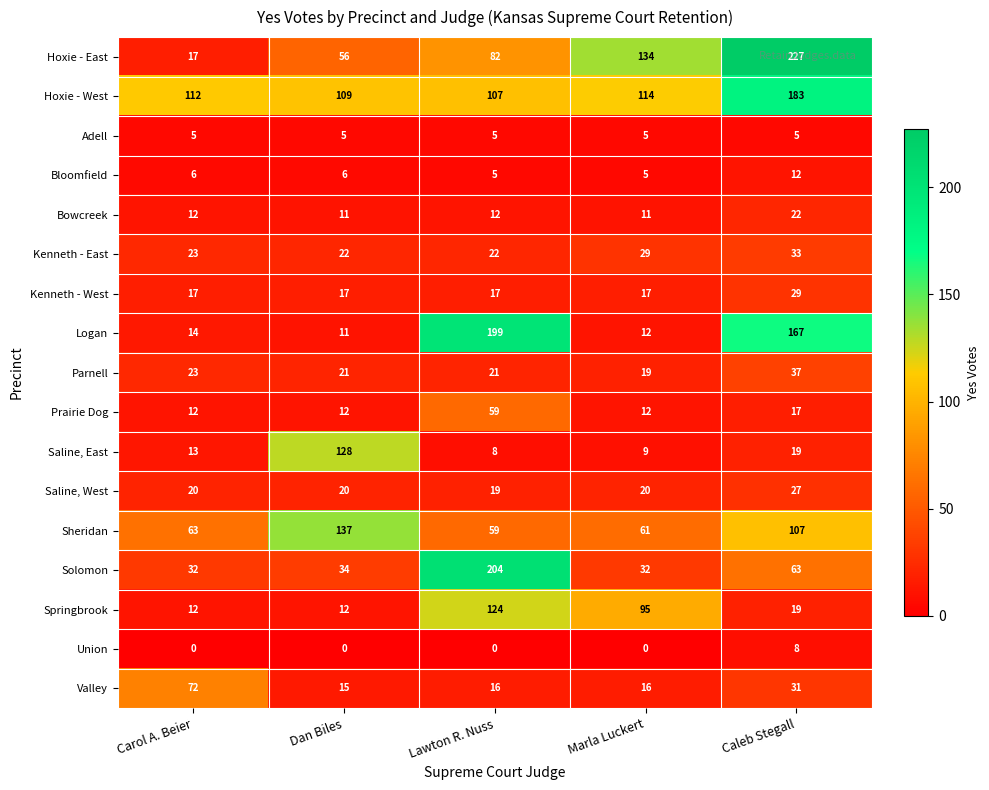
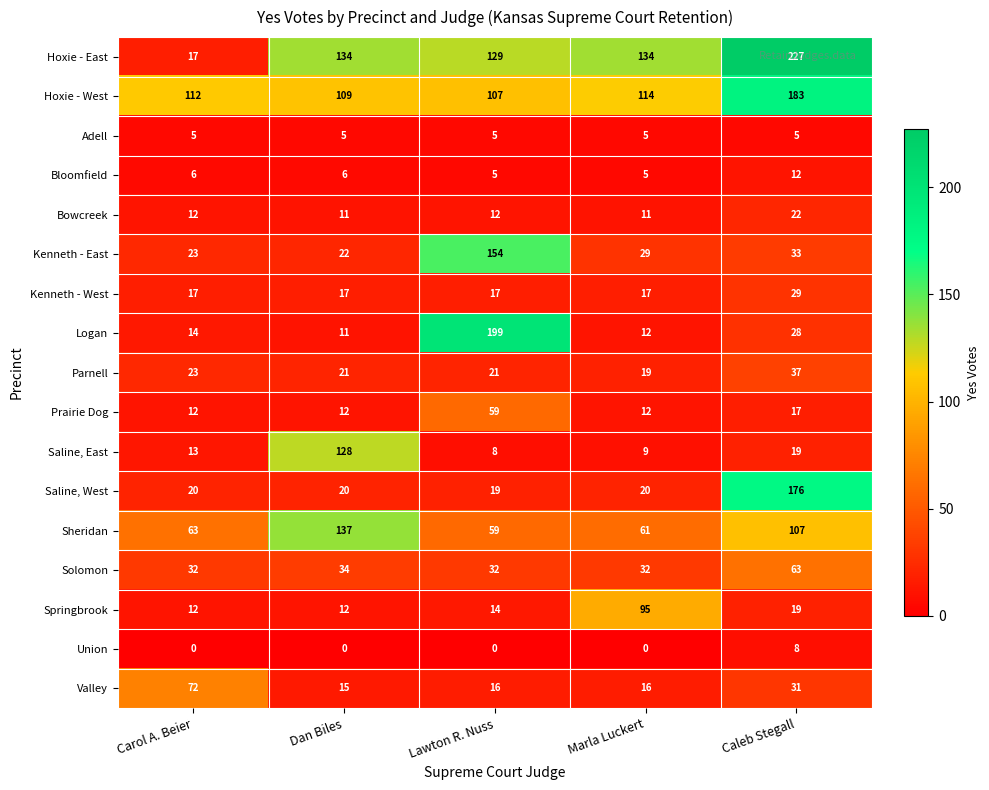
Hoxie - East, Dan Biles: 56 -> 134
Hoxie - East, Lawton R. Nuss: 82 -> 129
Kenneth - East, Lawton R. Nuss: 22 -> 154
Logan, Caleb Stegall: 167 -> 28
Saline, West, Caleb Stegall: 27 -> 176
Solomon, Lawton R. Nuss: 204 -> 32
Springbrook, Lawton R. Nuss: 124 -> 14
